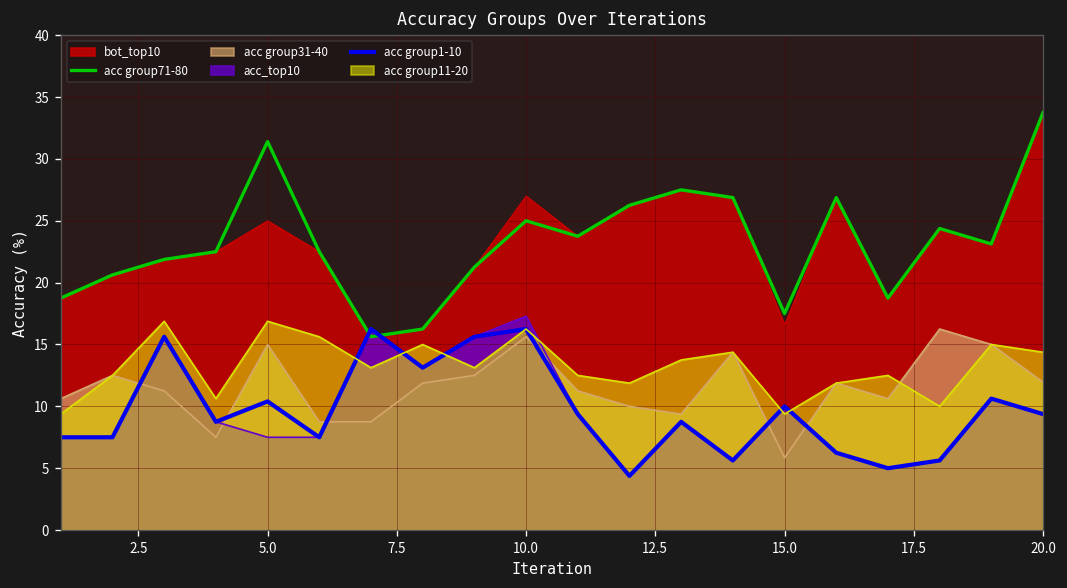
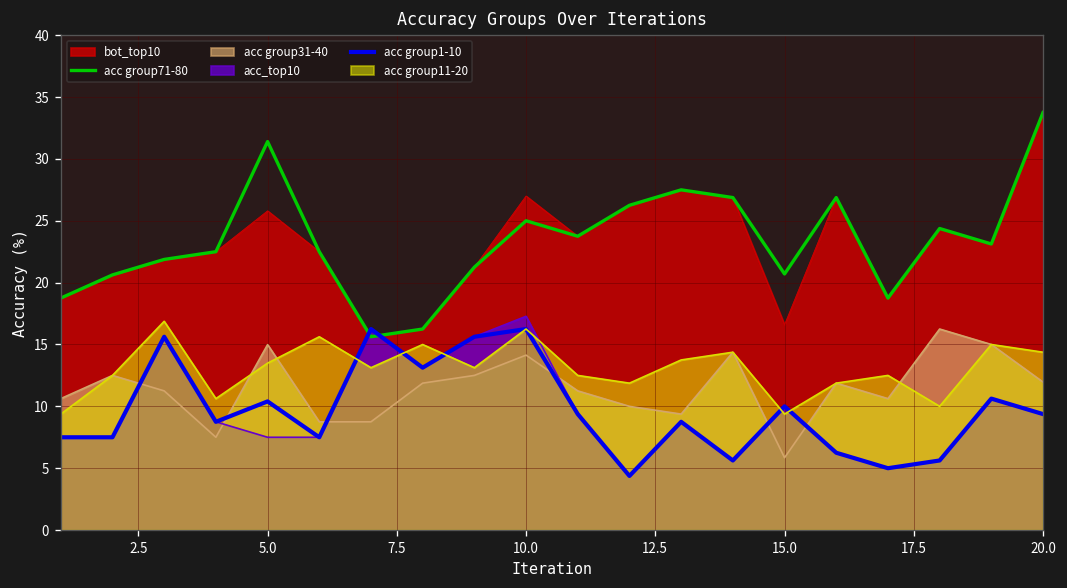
bot_top10, 5.0: 25.0 -> 25.8
acc group11-20, 5.0: 16.9 -> 13.5
acc group31-40, 10.0: 15.6 -> 14.1
acc group71-80, 15.0: 17.5 -> 20.7
